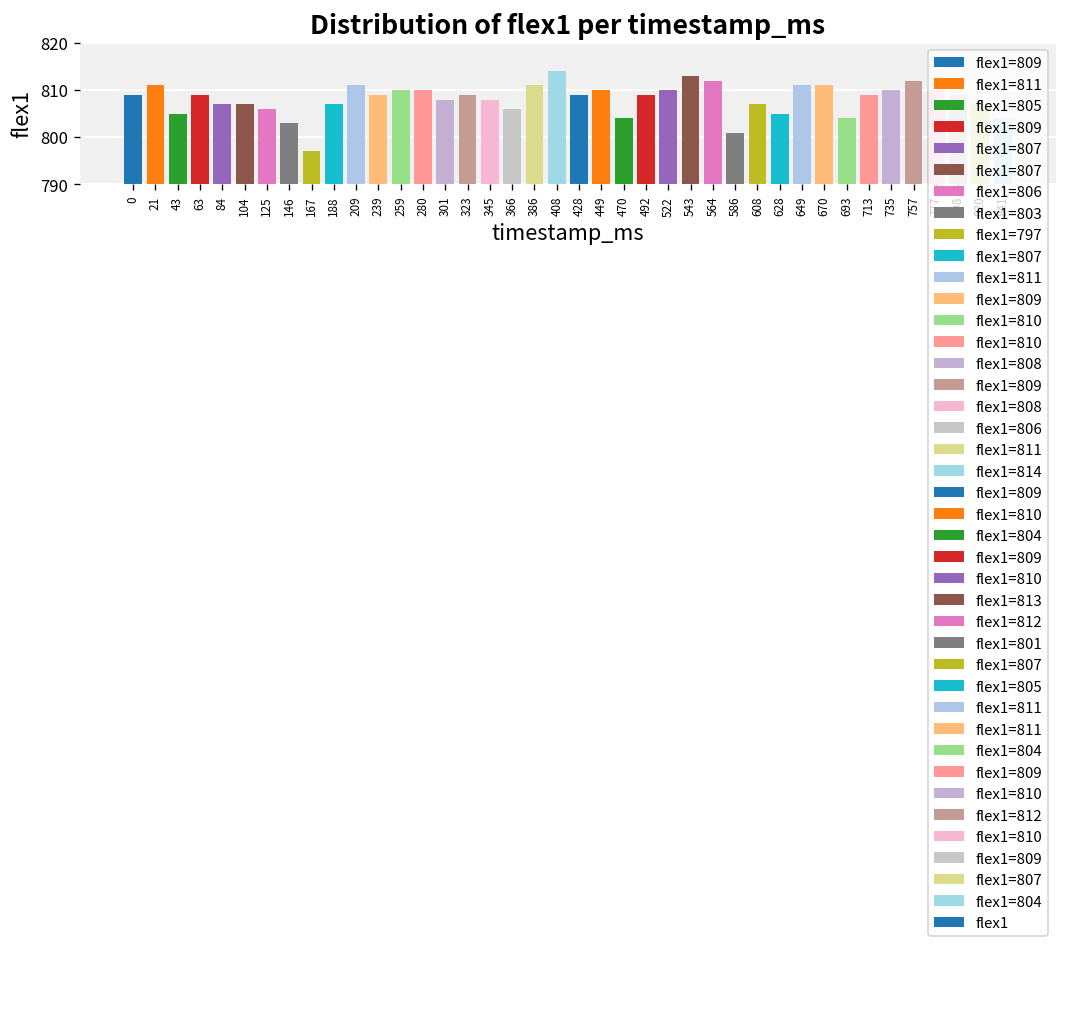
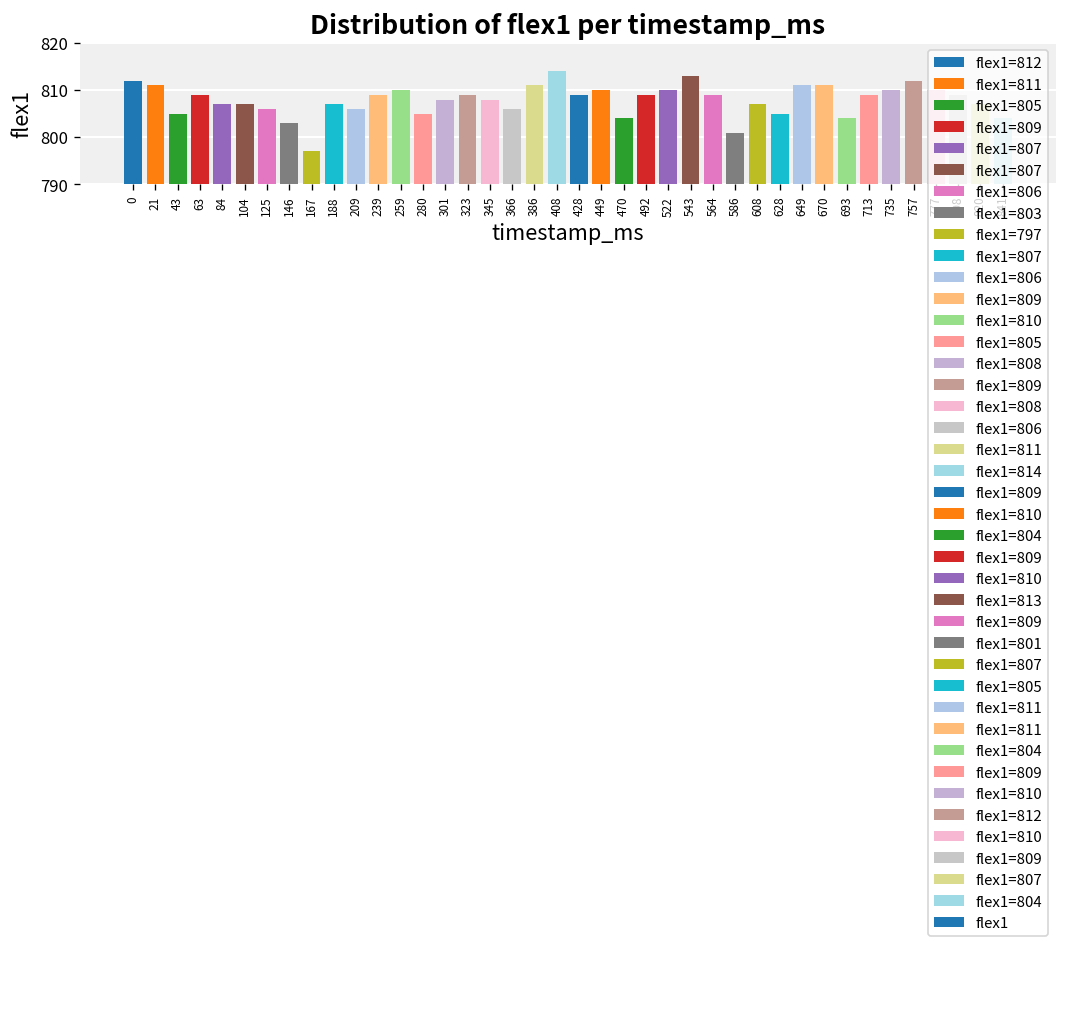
0: 809 -> 812
209: 811 -> 806
280: 810 -> 805
564: 812 -> 809
